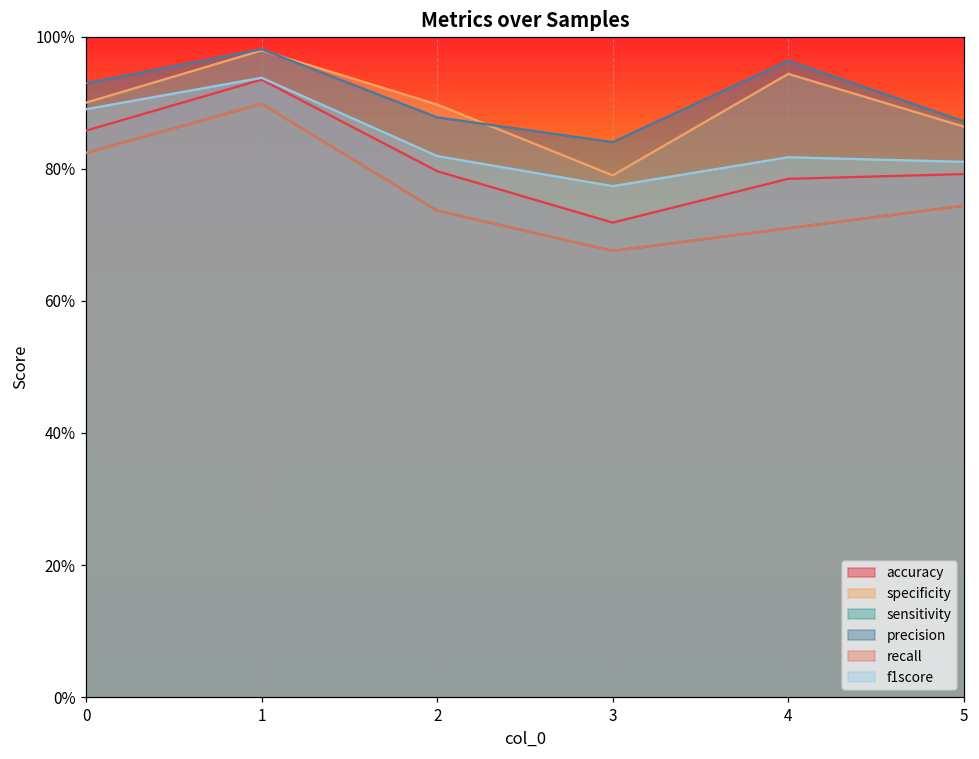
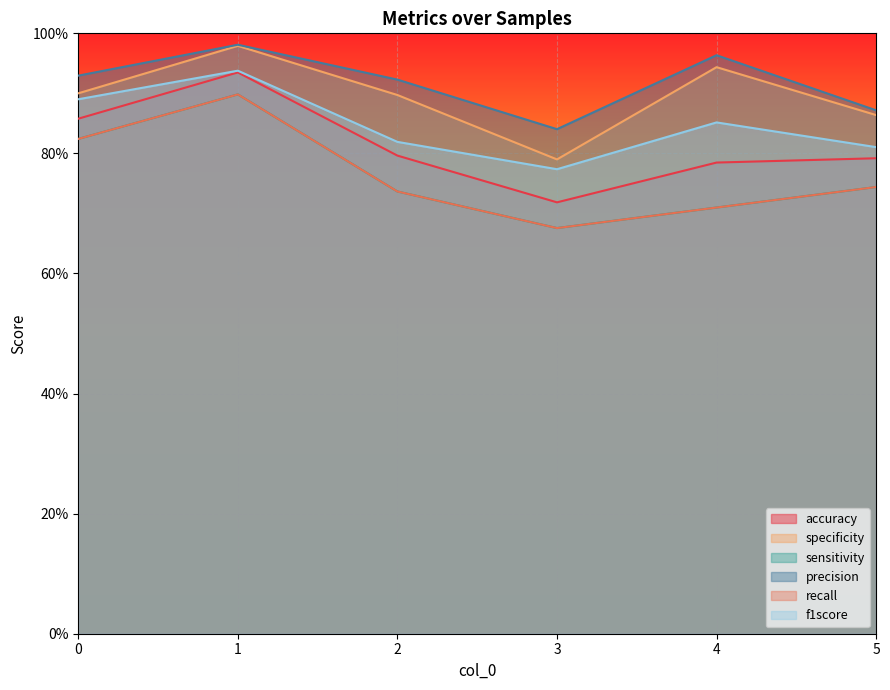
precision, 2: 88% -> 92%
f1score, 4: 82% -> 85%
